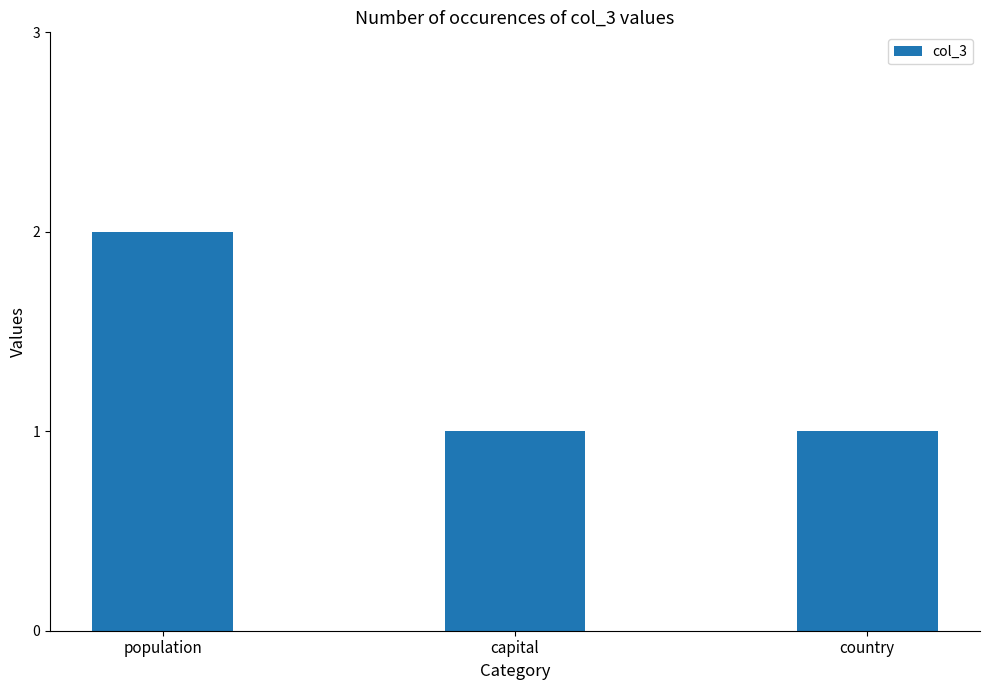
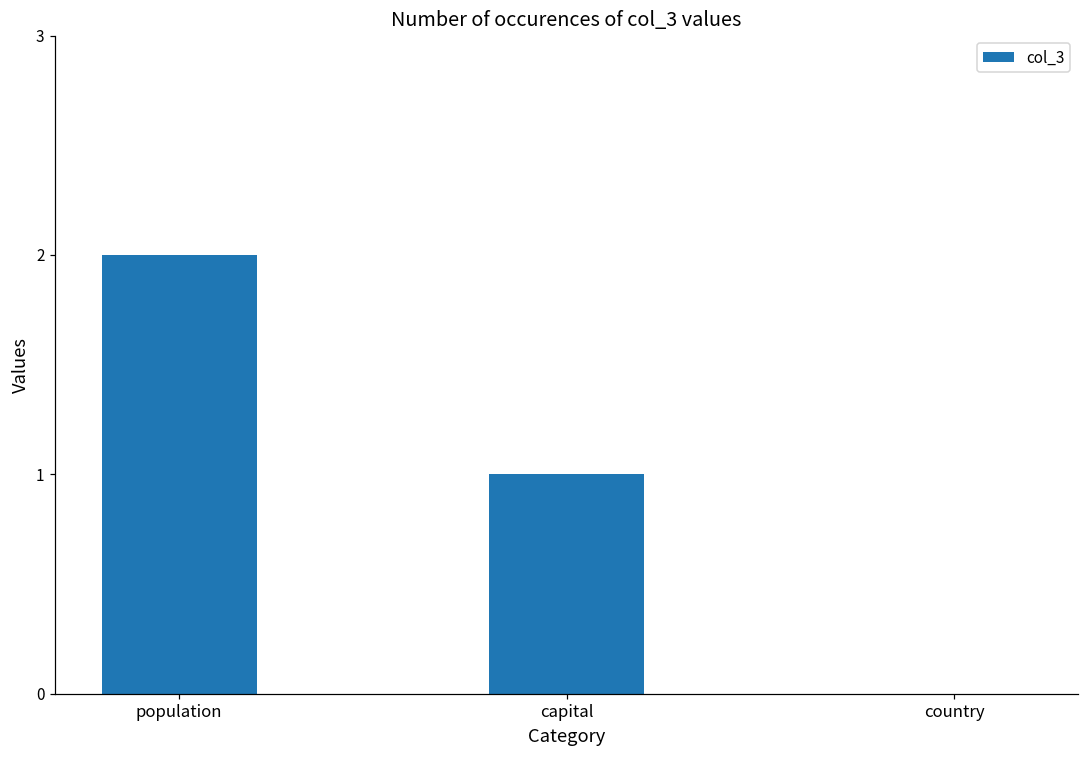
country: 1 -> 0
